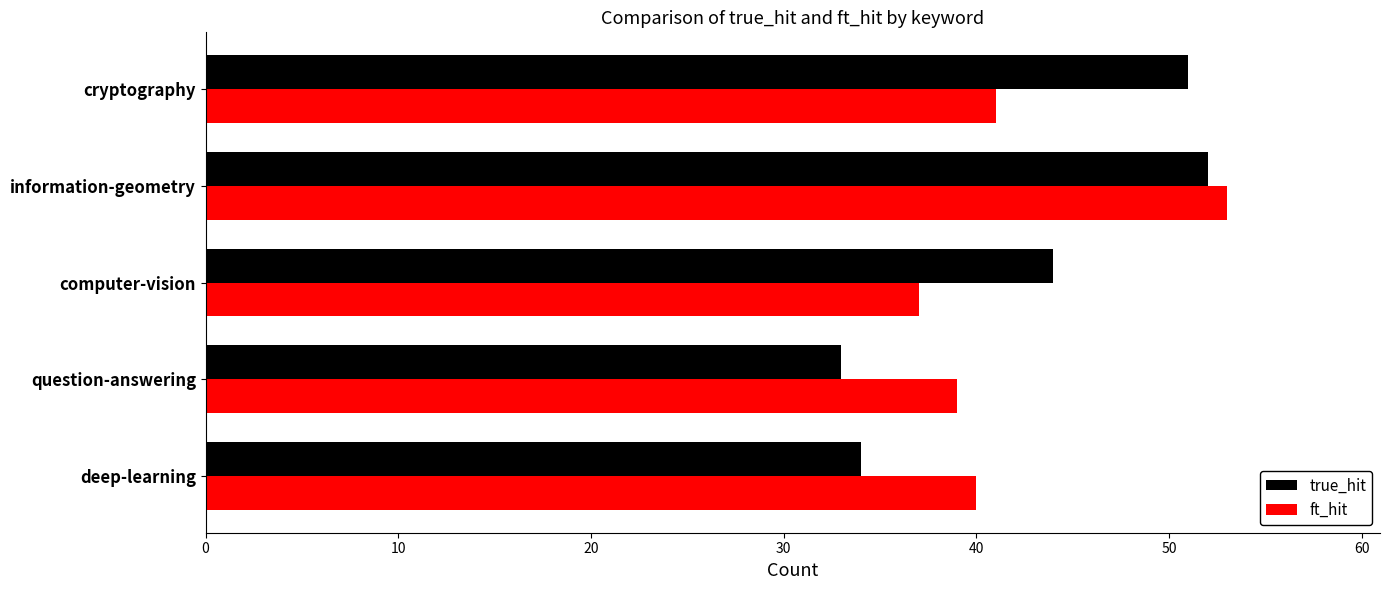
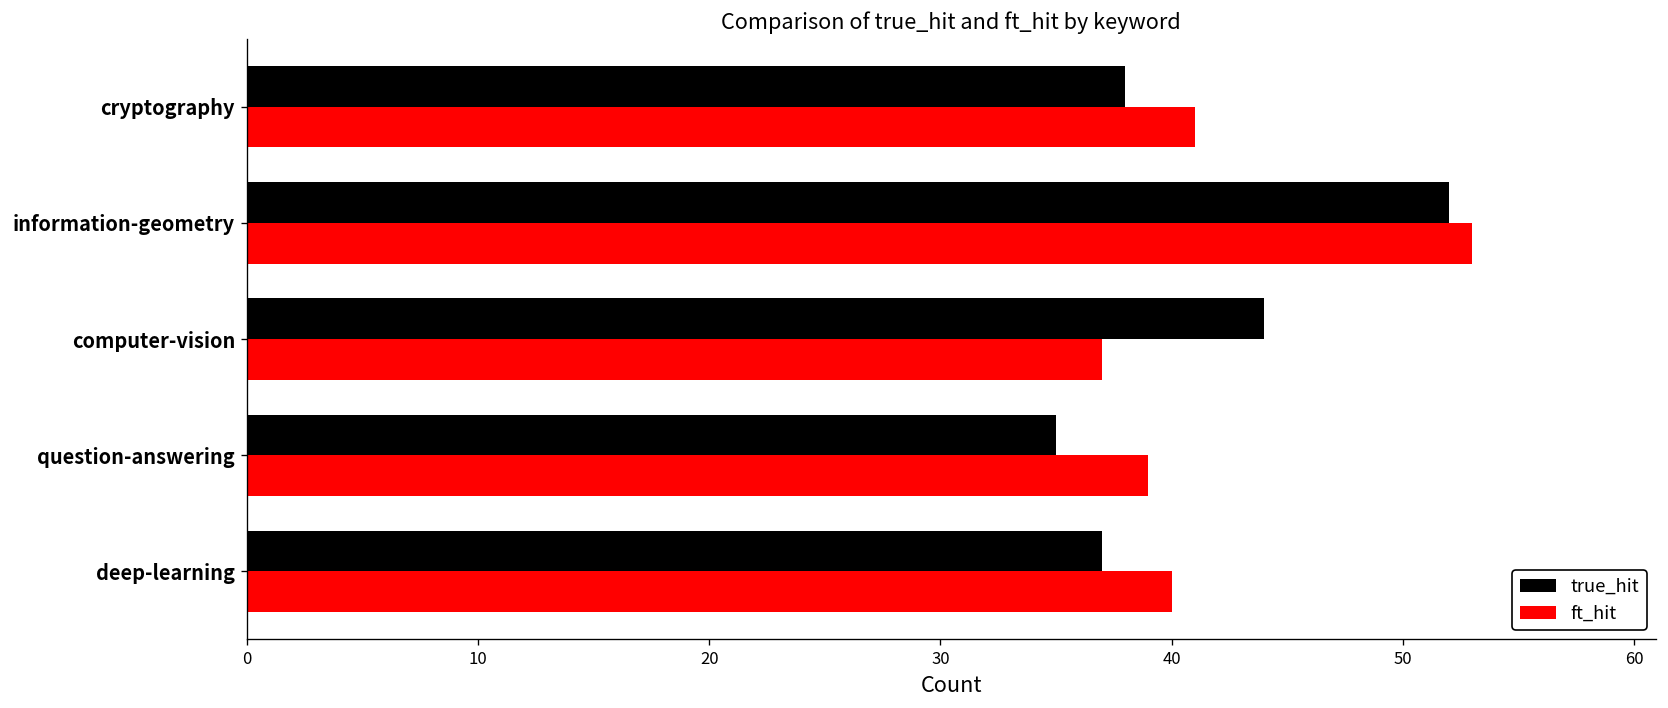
true_hit, cryptography: 51 -> 38
true_hit, question-answering: 33 -> 35
true_hit, deep-learning: 34 -> 37
